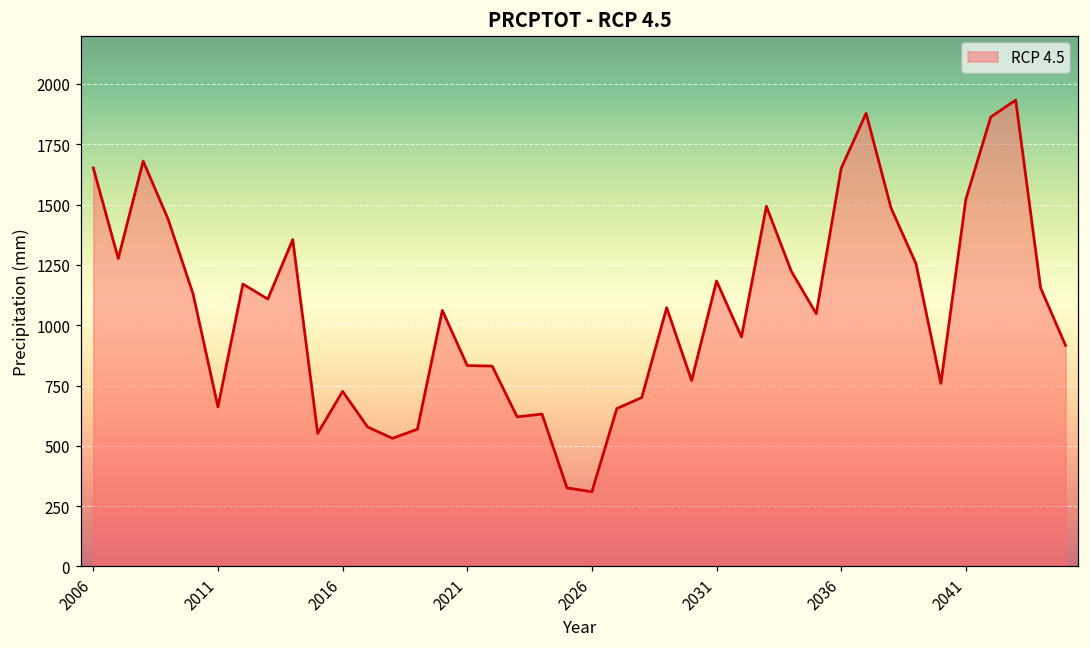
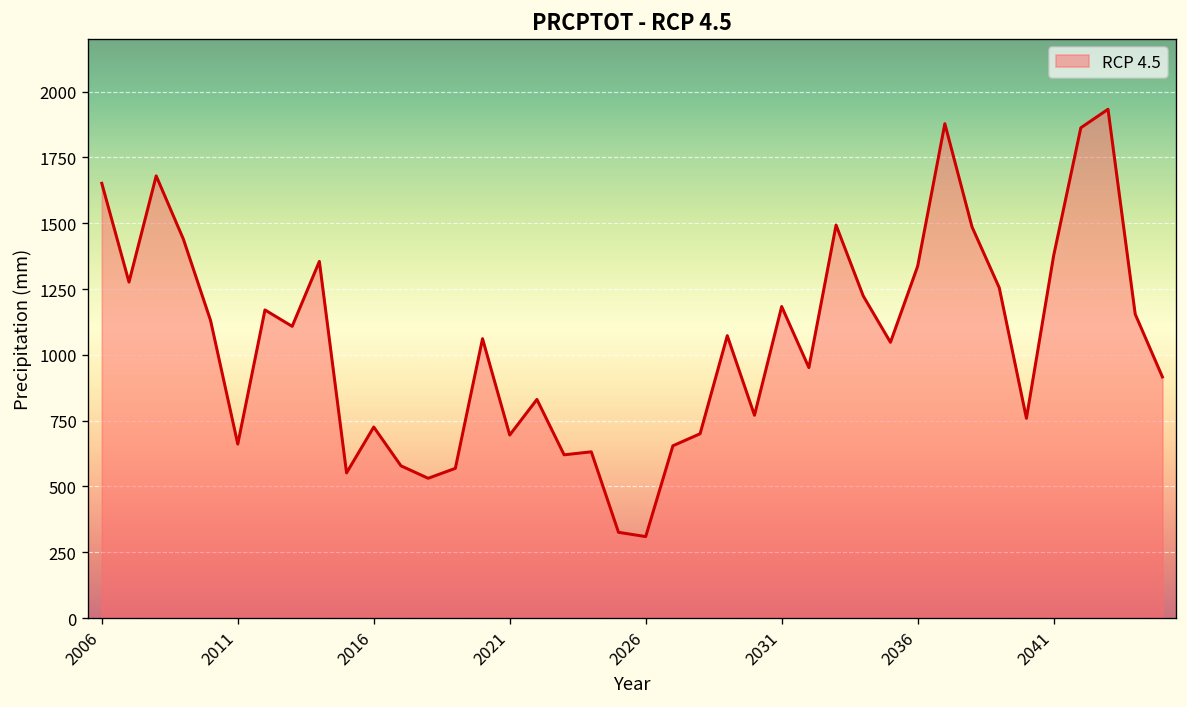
2021: 830 -> 700
2036: 1650 -> 1340
2041: 1520 -> 1380
